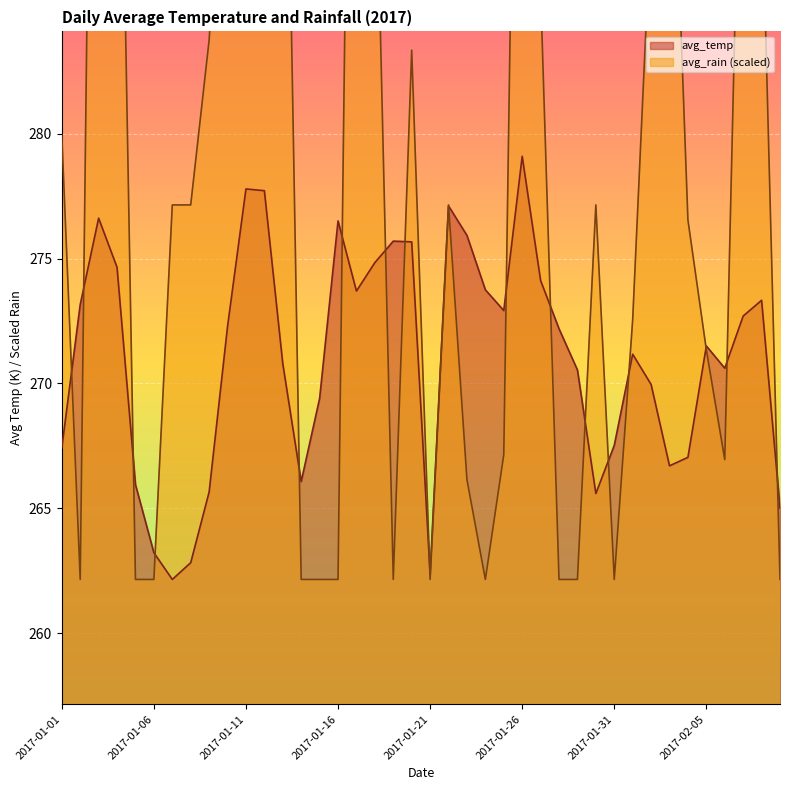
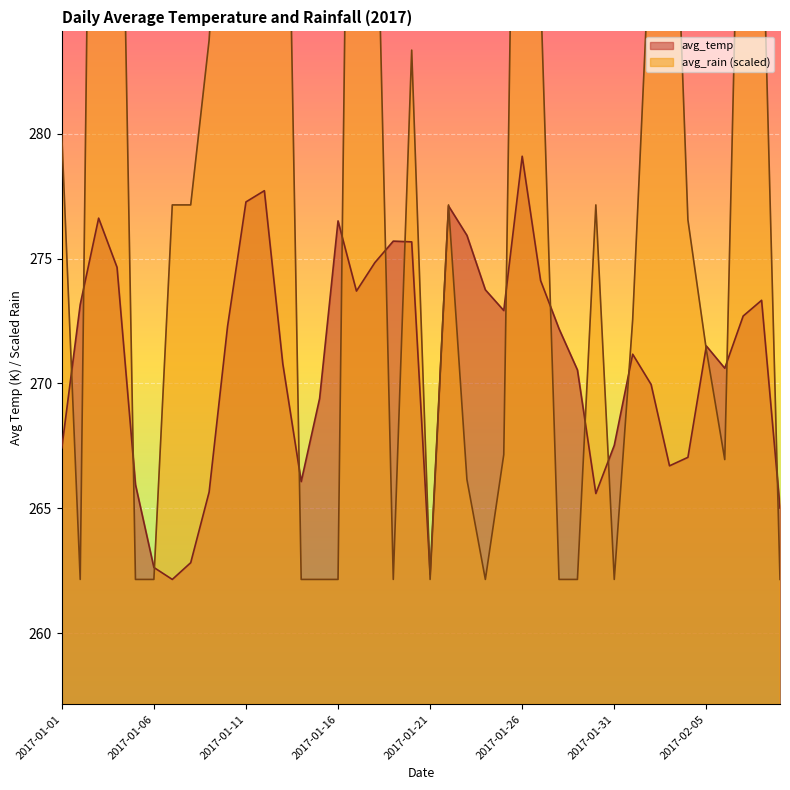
avg_temp, 2017-01-06: 263.2 -> 262.6
avg_temp, 2017-01-11: 277.8 -> 277.3
